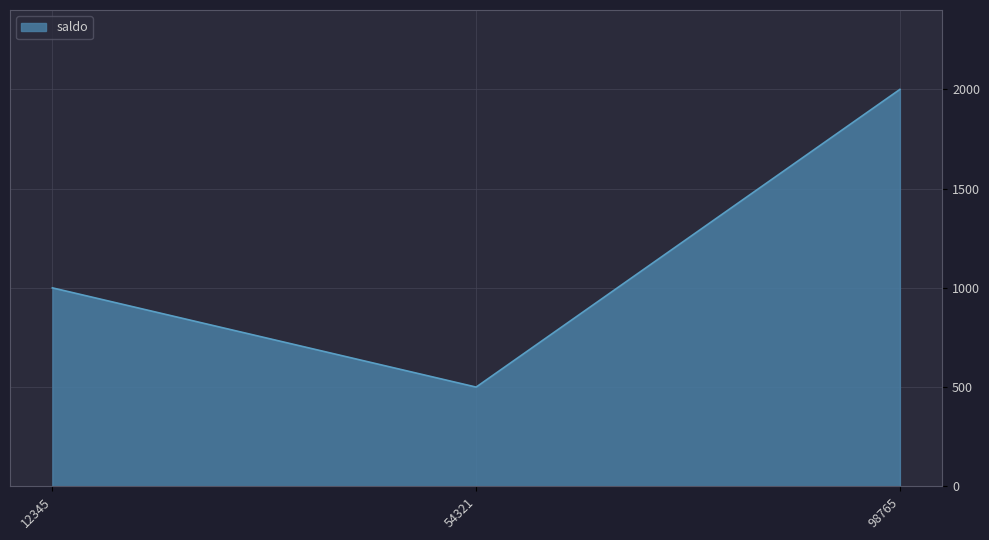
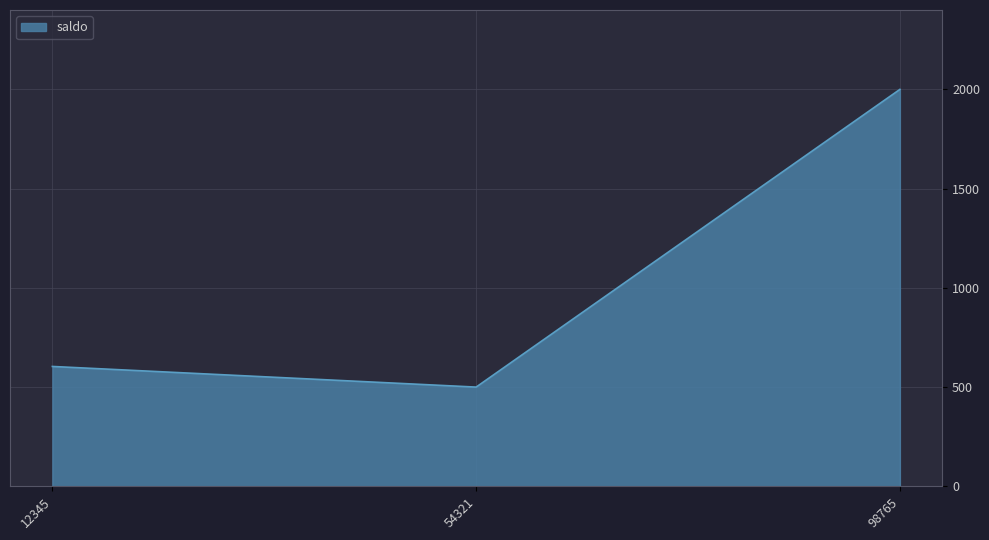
12345: 1000 -> 600
